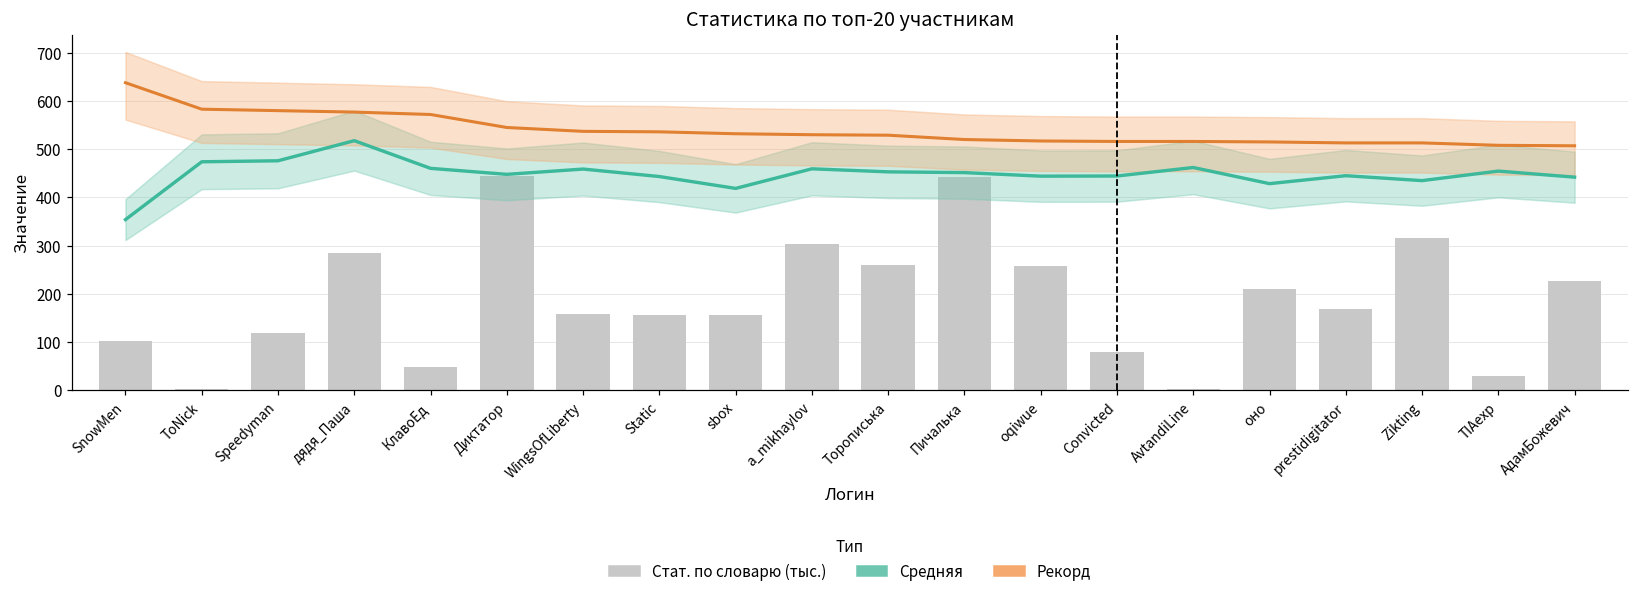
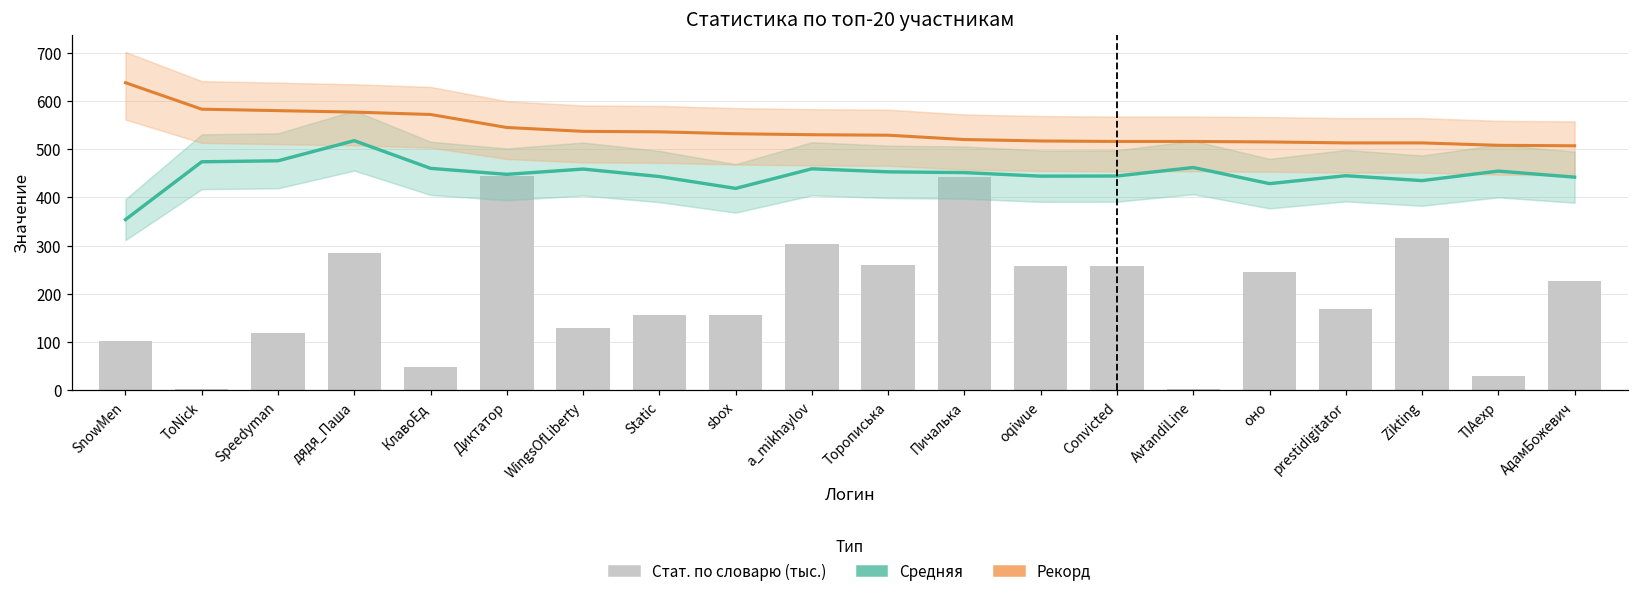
Стат. по словарю (тыс.), WingsOfLiberty: 160 -> 130
Стат. по словарю (тыс.), Convicted: 80 -> 260
Стат. по словарю (тыс.), оно: 210 -> 250
